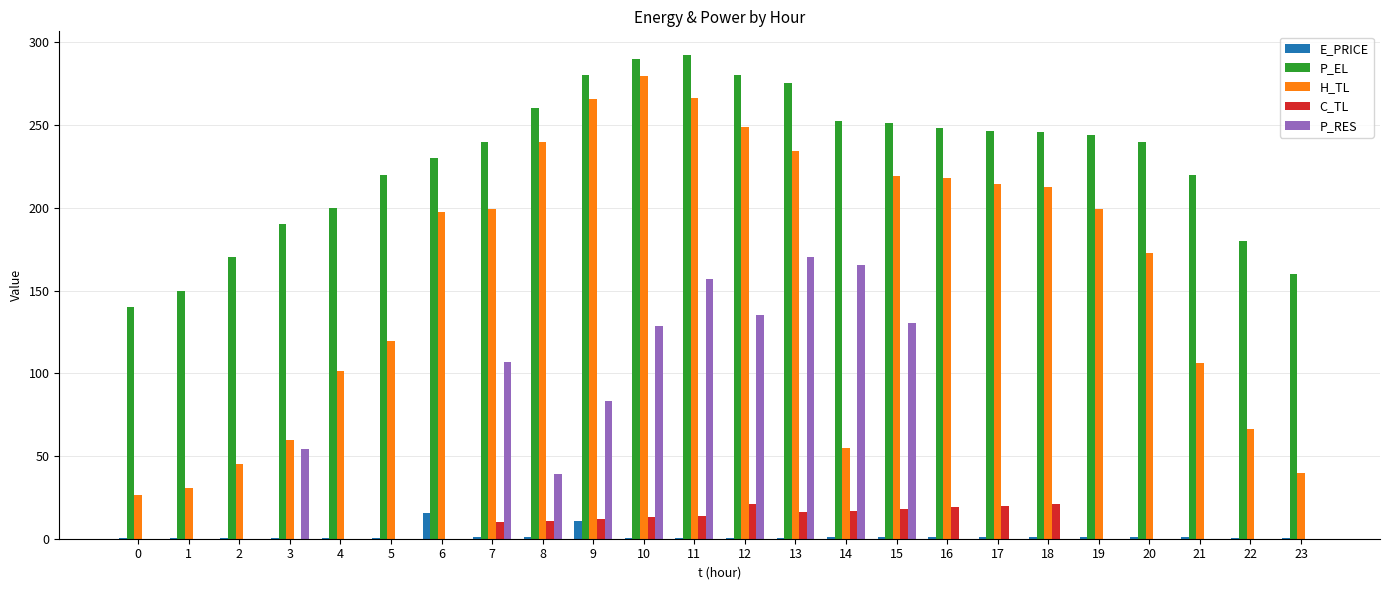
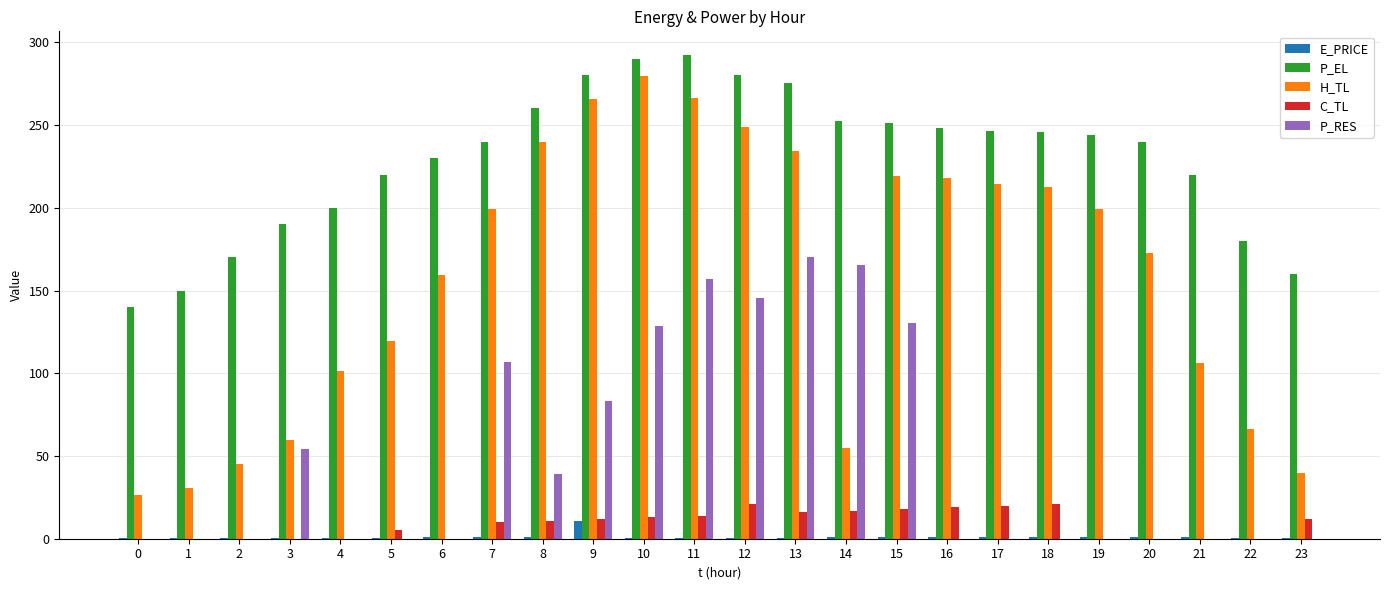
C_TL, 5: 0 -> 5
E_PRICE, 6: 16 -> 1
H_TL, 6: 197 -> 160
P_RES, 12: 135 -> 146
C_TL, 23: 0 -> 12
